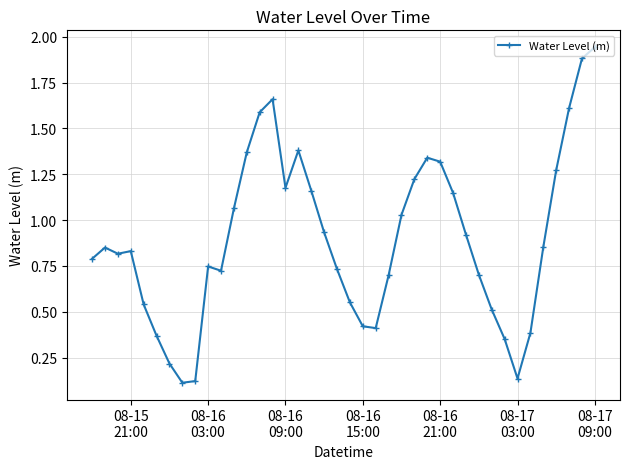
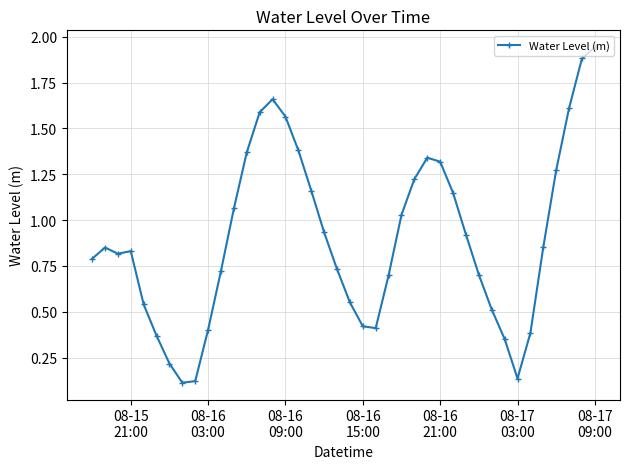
08-16 03:00: 0.75 -> 0.40
08-16 09:00: 1.18 -> 1.56
